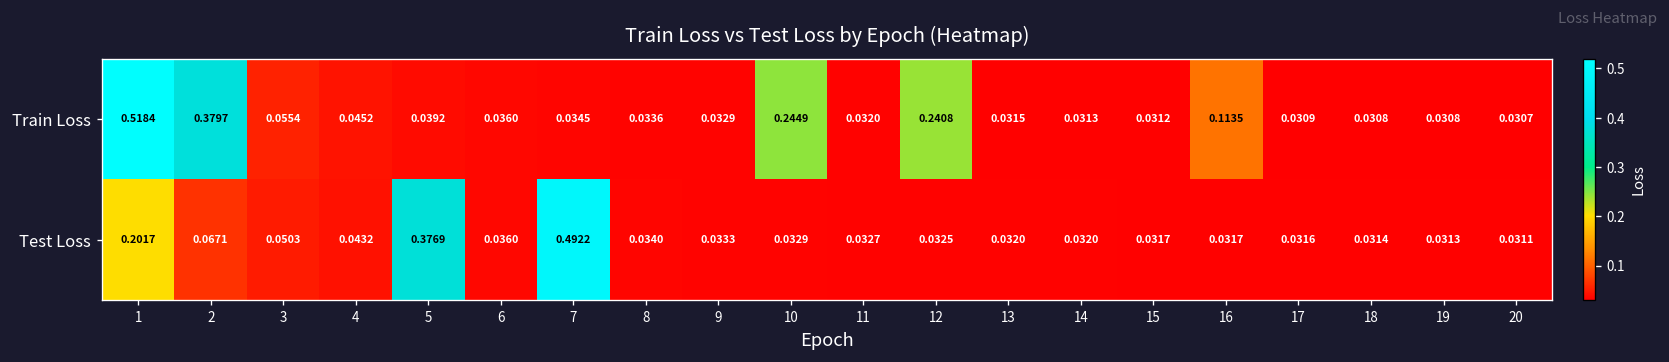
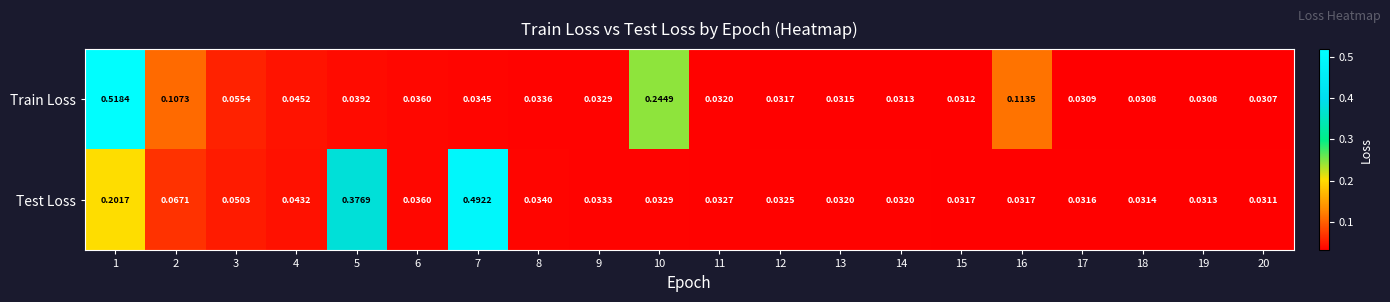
Train Loss, 2: 0.3797 -> 0.1073
Train Loss, 12: 0.2408 -> 0.0317
